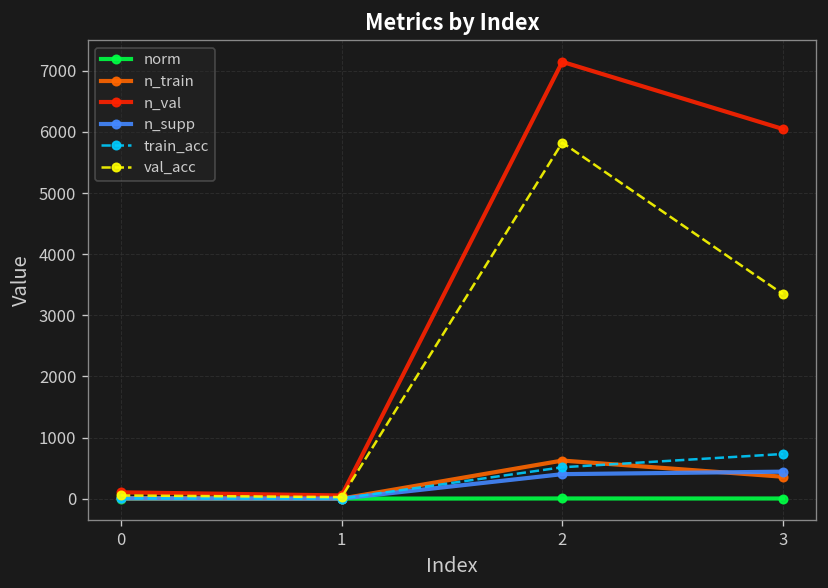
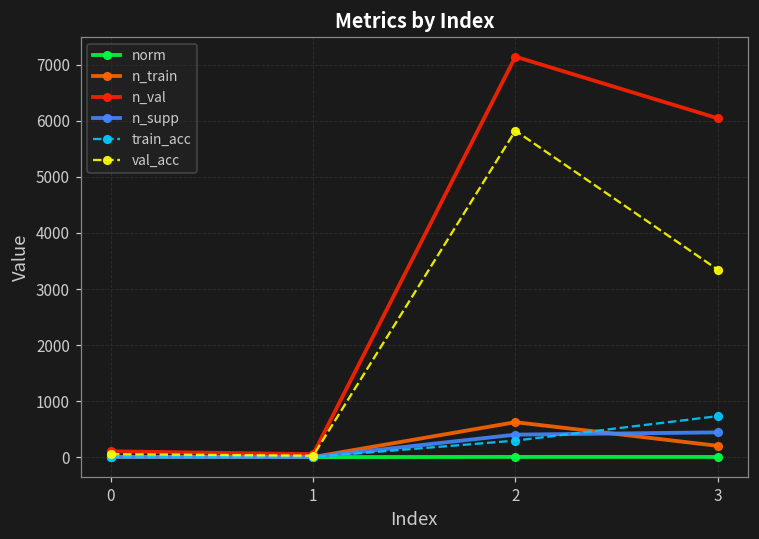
train_acc, 2: 500 -> 300
n_train, 3: 400 -> 200
